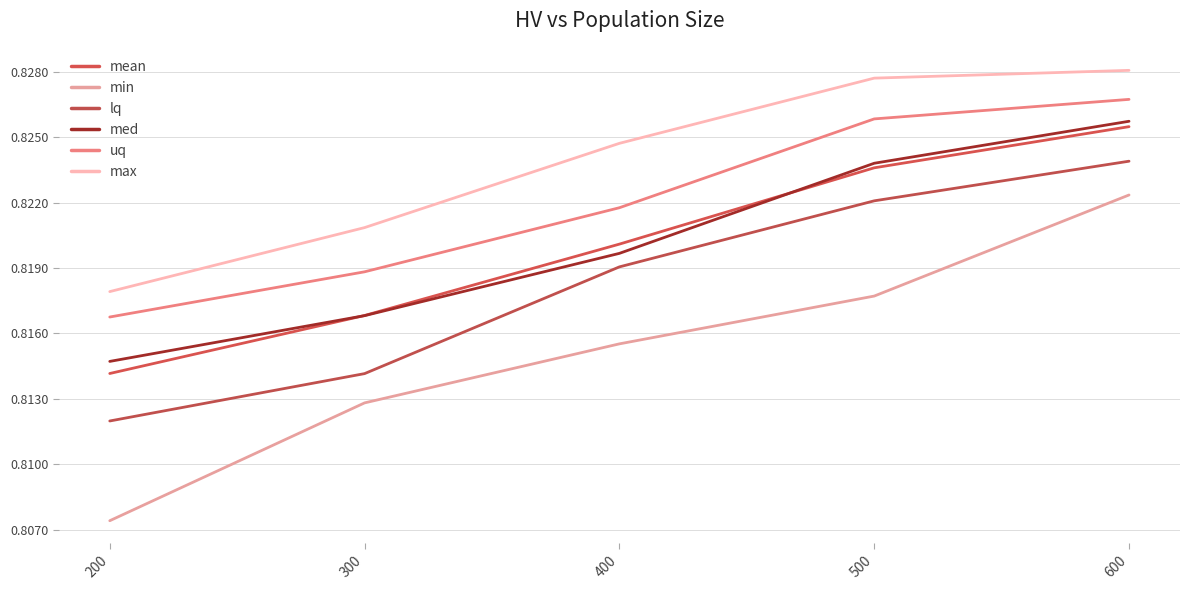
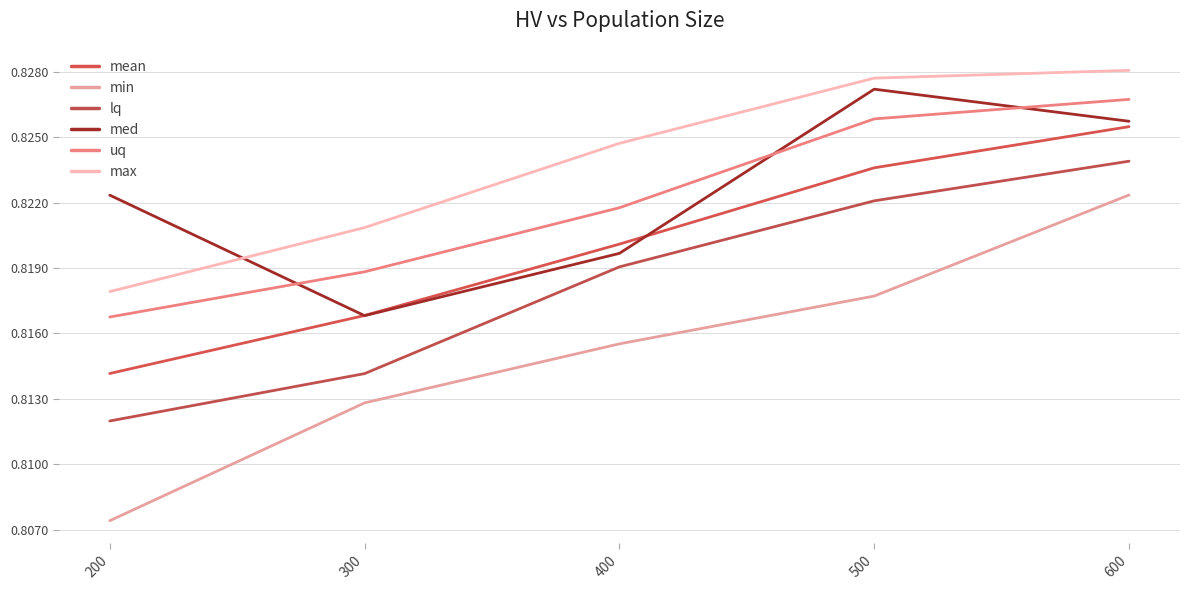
med, 200: 0.8147 -> 0.8223
med, 500: 0.8238 -> 0.8272
